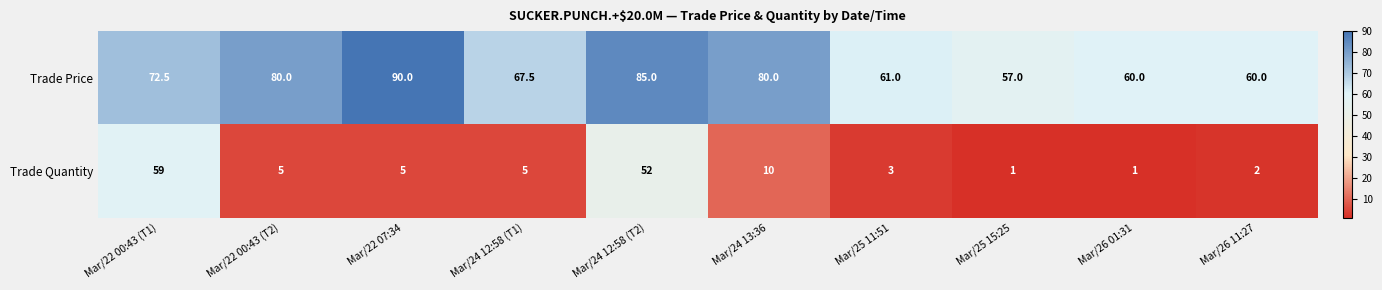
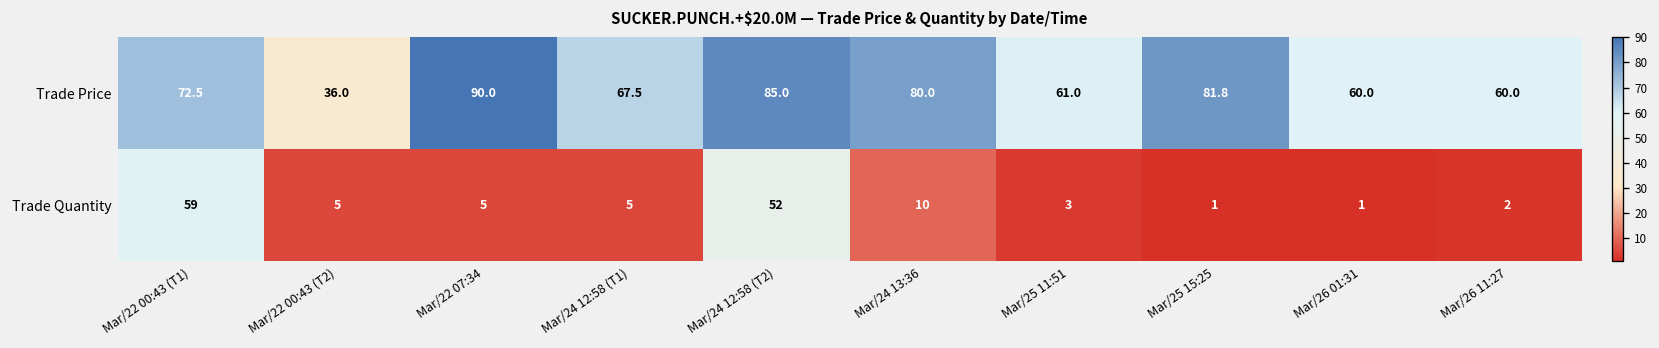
Trade Price, Mar/22 00:43 (T2): 80.0 -> 36.0
Trade Price, Mar/25 15:25: 57.0 -> 81.8
